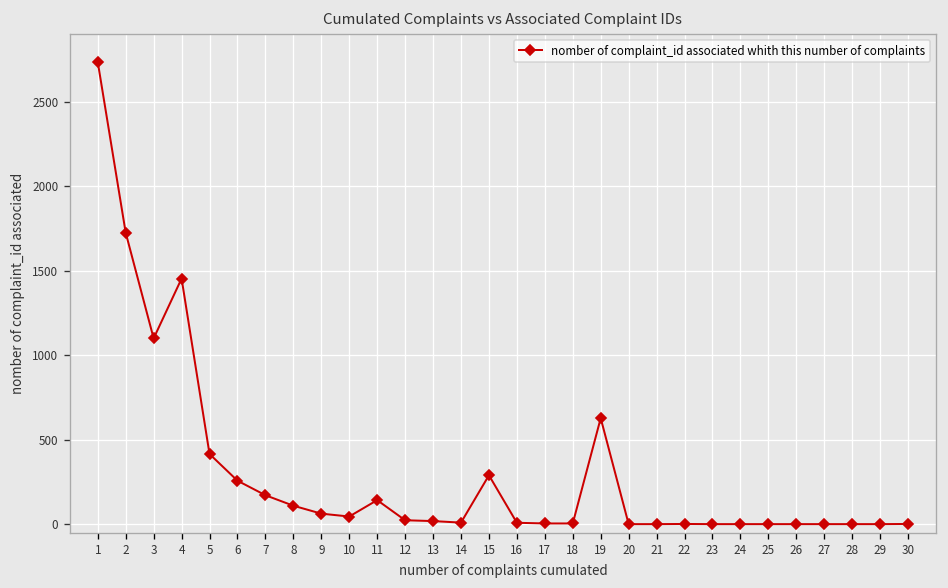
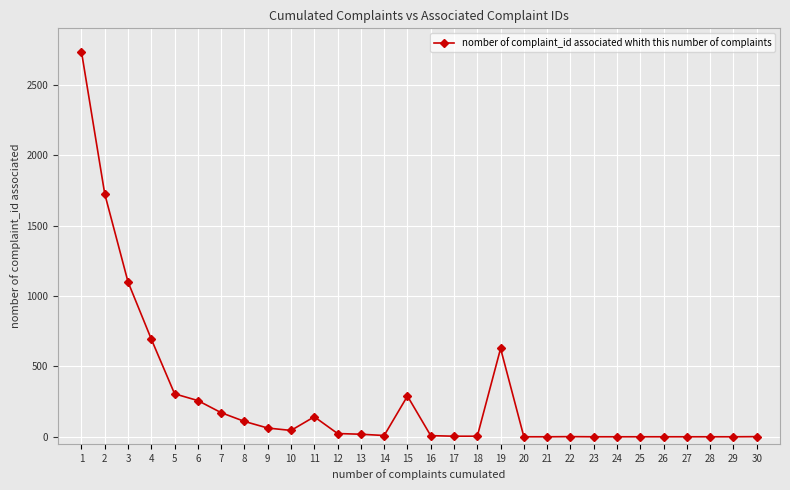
4: 1450 -> 690
5: 420 -> 310
